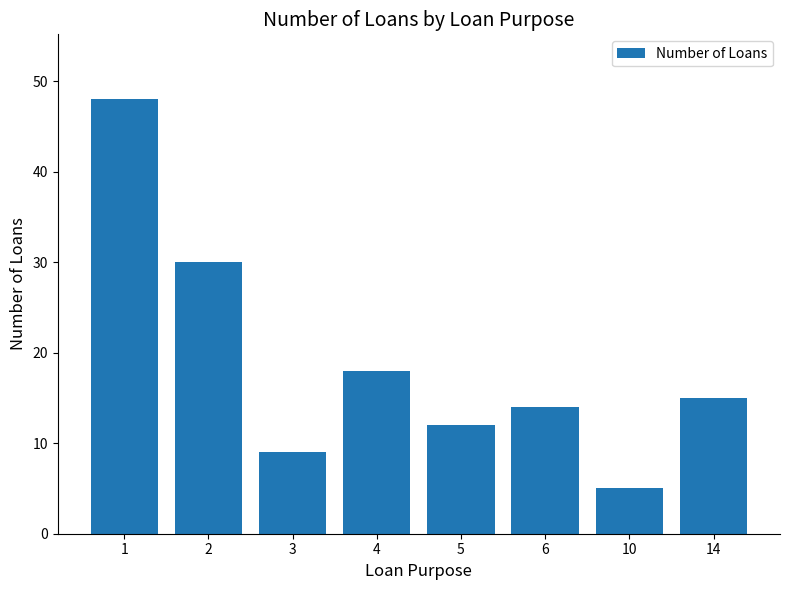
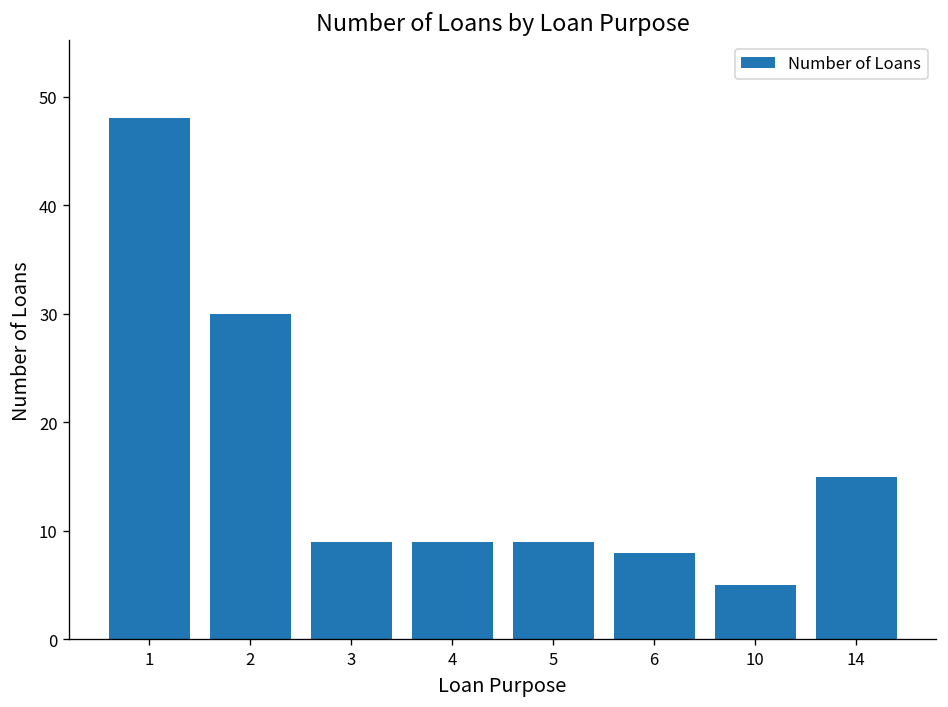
4: 18 -> 9
5: 12 -> 9
6: 14 -> 8
